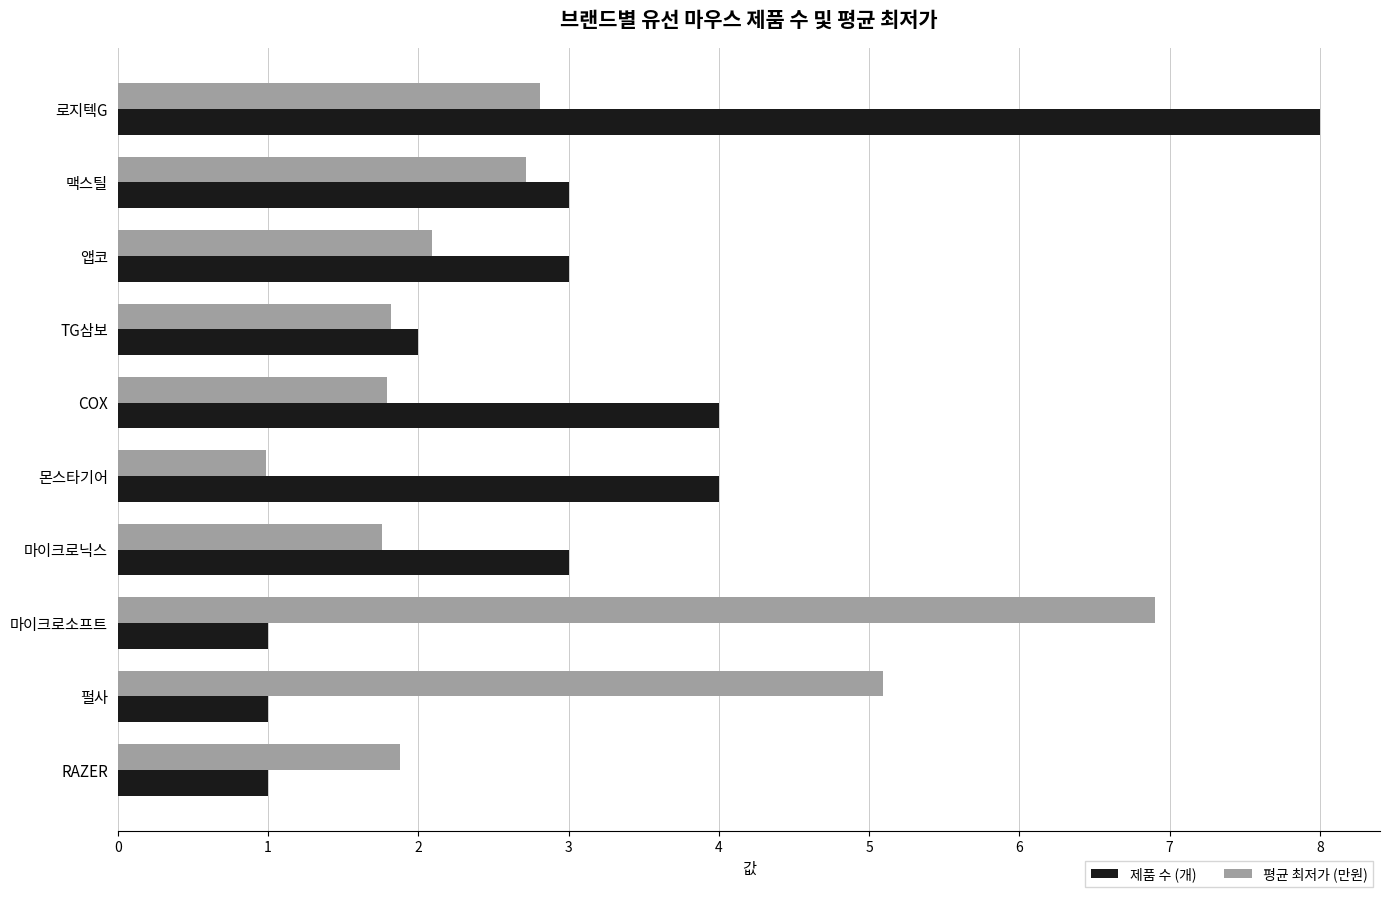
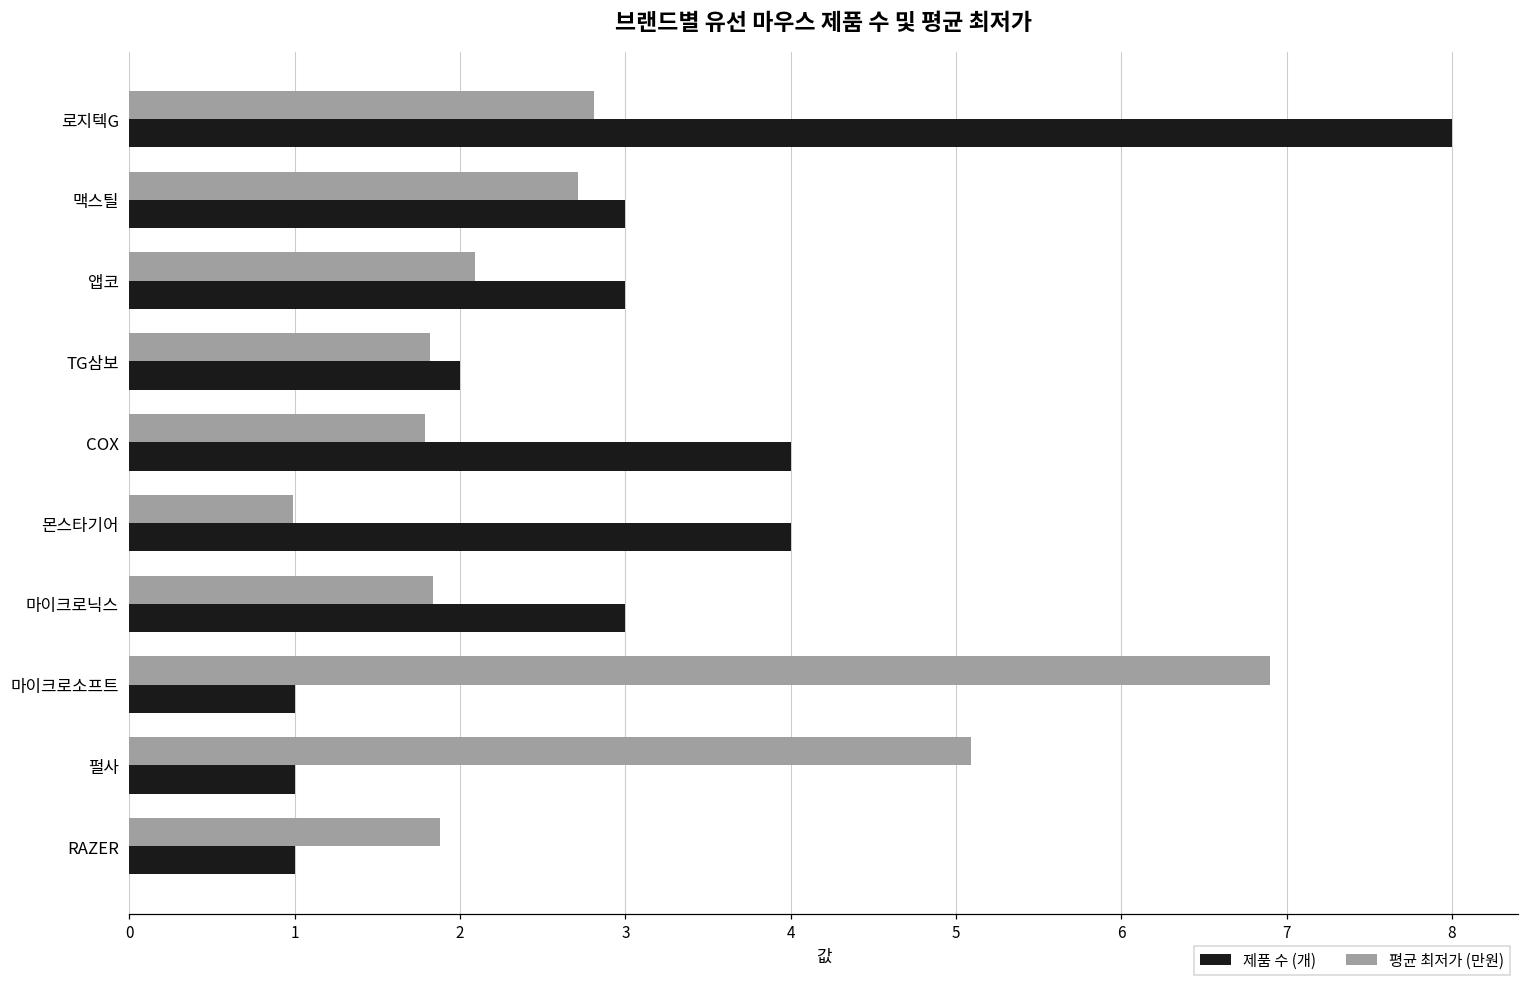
평균 최저가 (만원), 마이크로닉스: 1.76 -> 1.84
